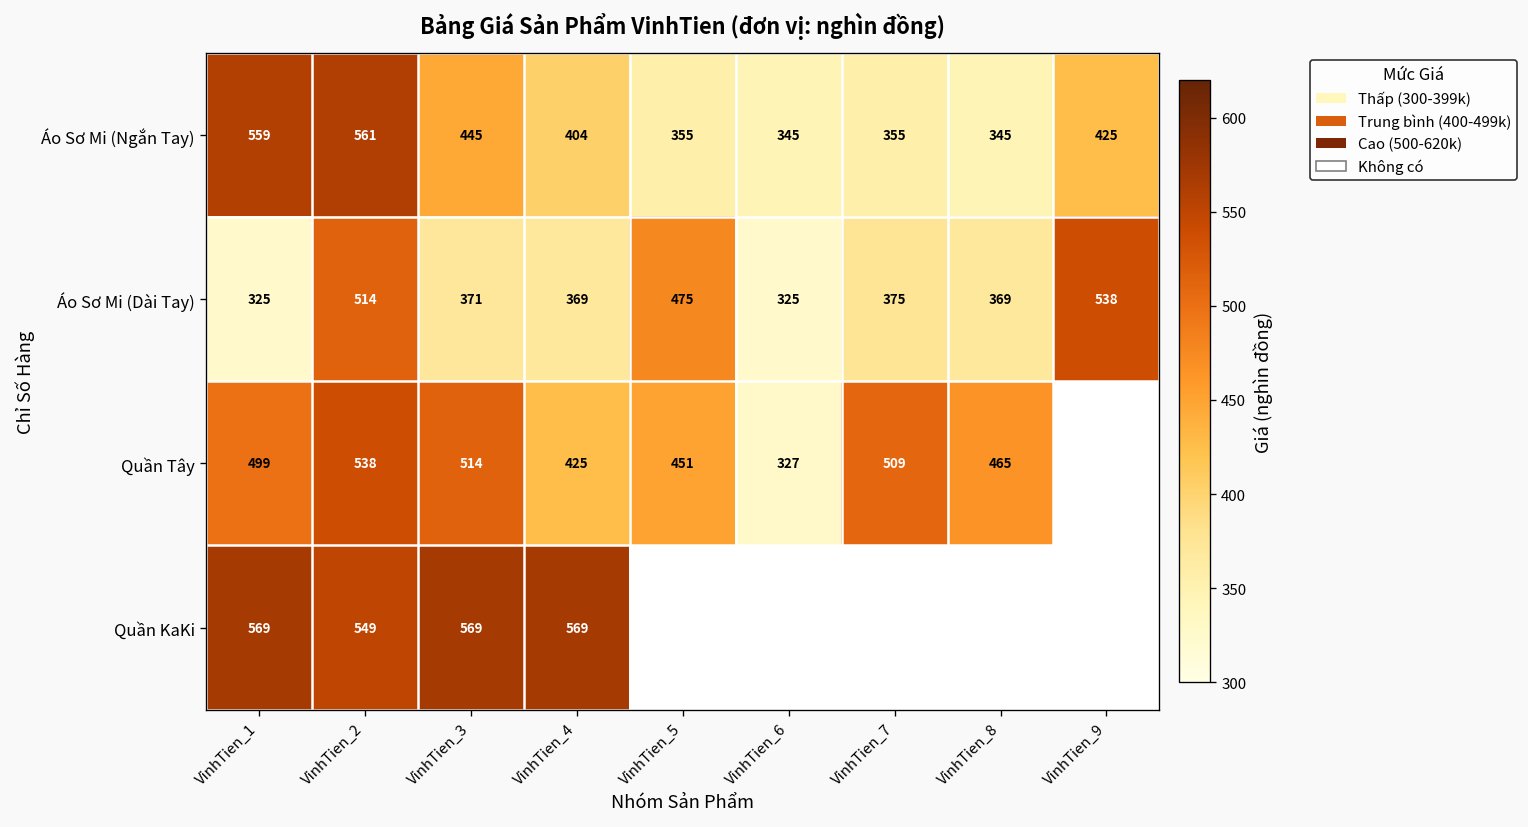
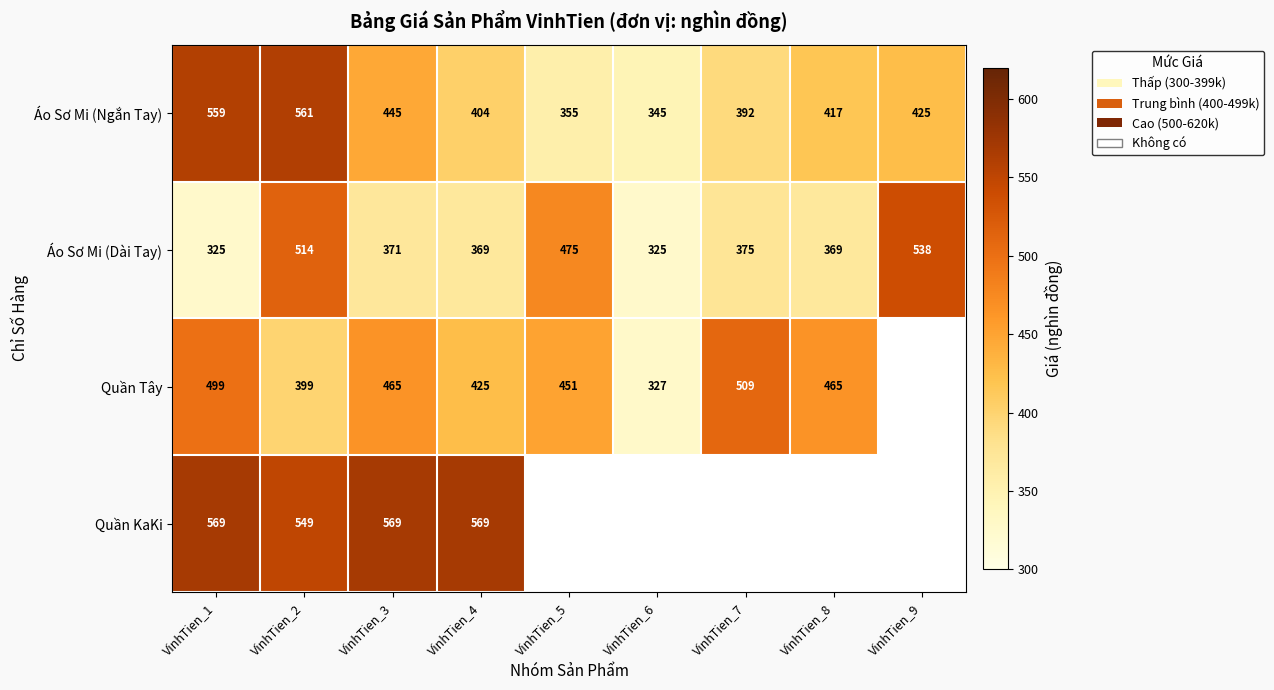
Áo Sơ Mi (Ngắn Tay), VinhTien_7: 355 -> 392
Áo Sơ Mi (Ngắn Tay), VinhTien_8: 345 -> 417
Quần Tây, VinhTien_2: 538 -> 399
Quần Tây, VinhTien_3: 514 -> 465
